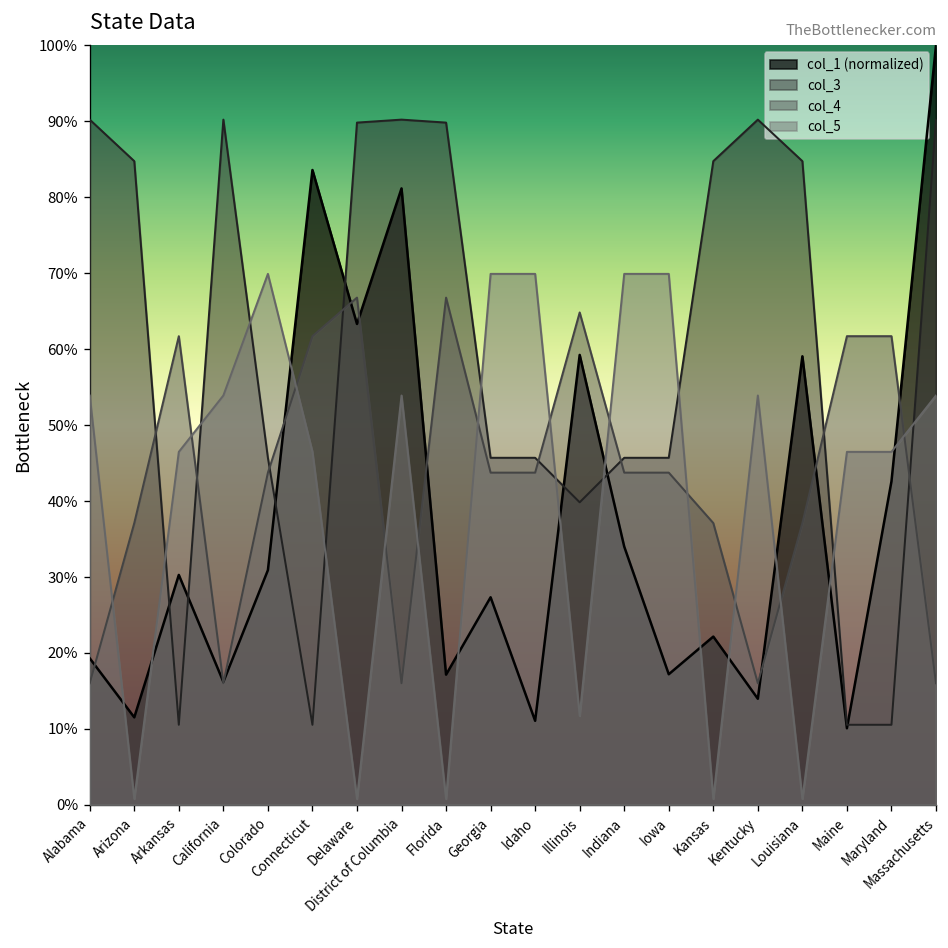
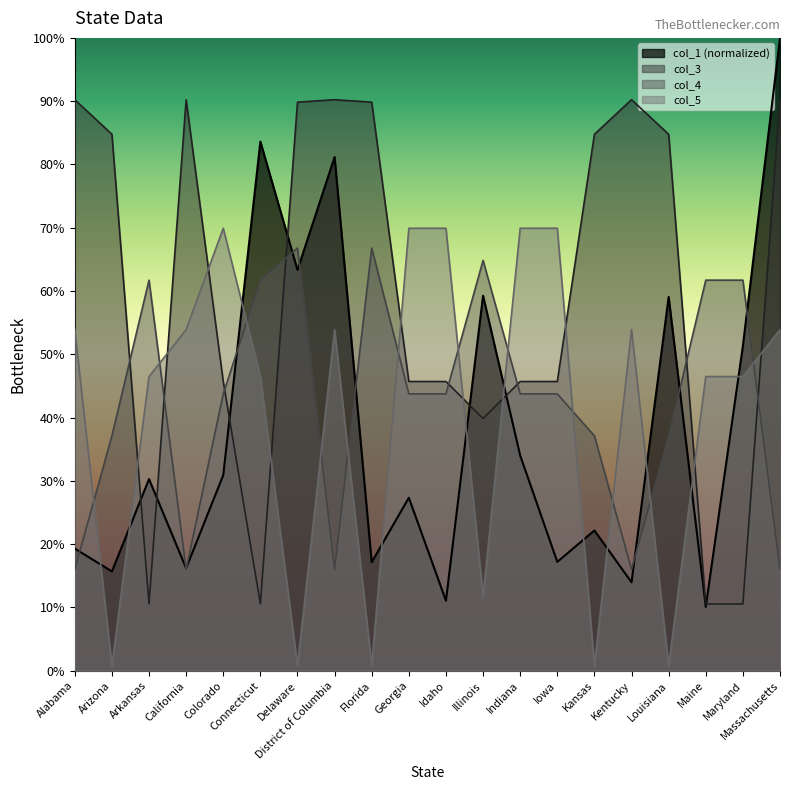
col_1 (normalized), Arizona: 12% -> 16%
col_1 (normalized), Maryland: 43% -> 51%
